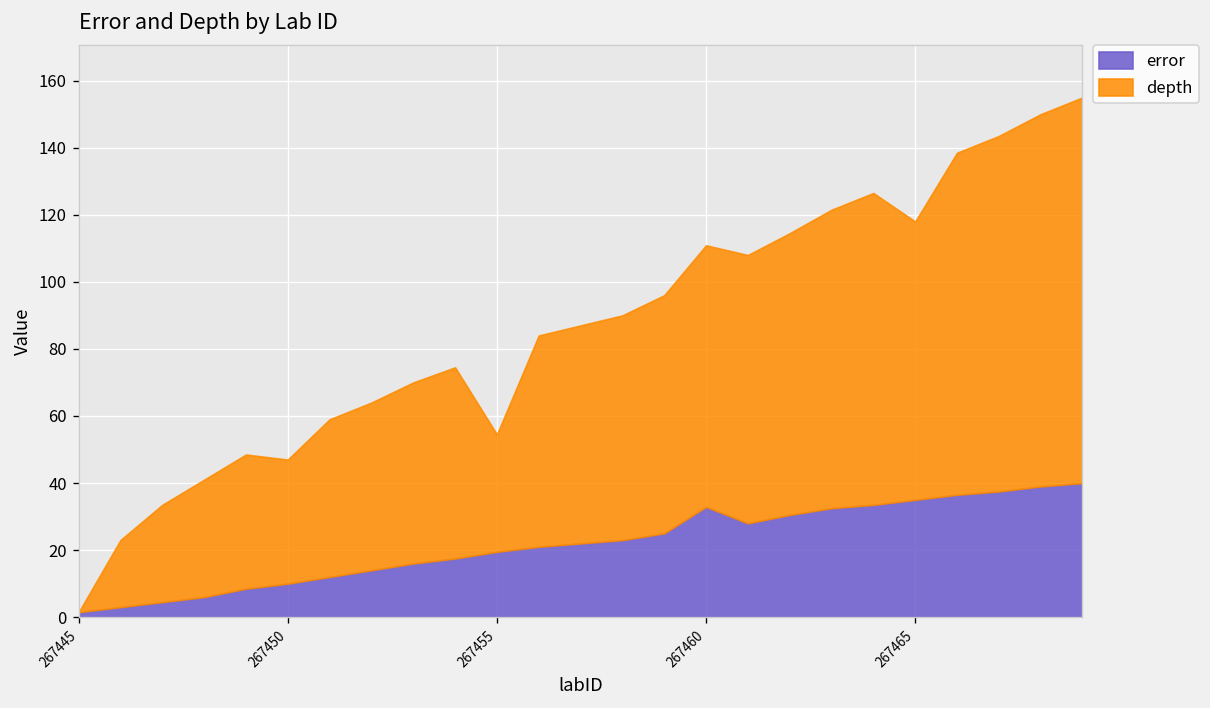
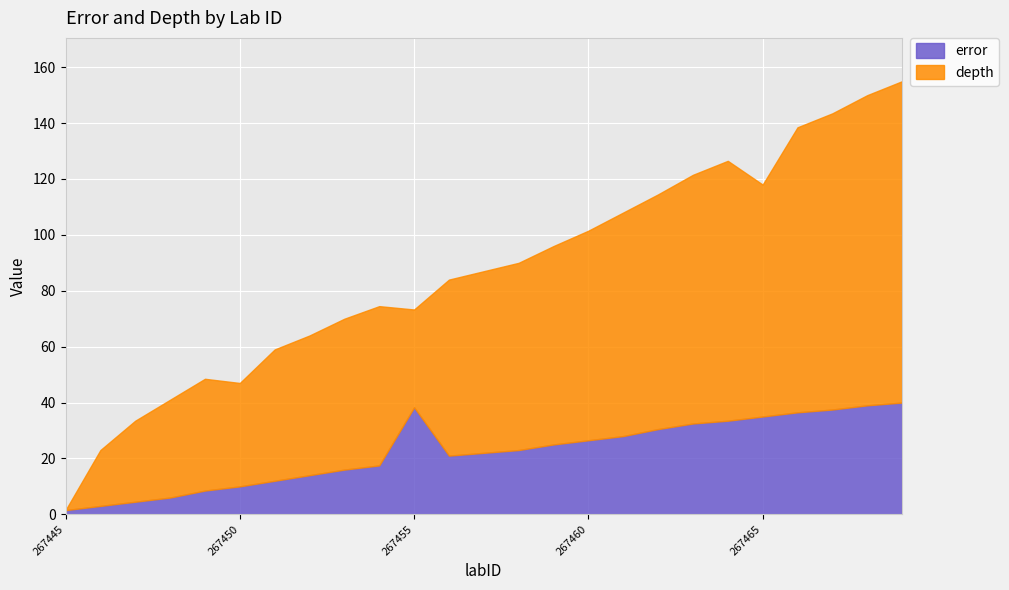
error, 267455: 20 -> 38
error, 267460: 33 -> 27
depth, 267460: 78 -> 75
